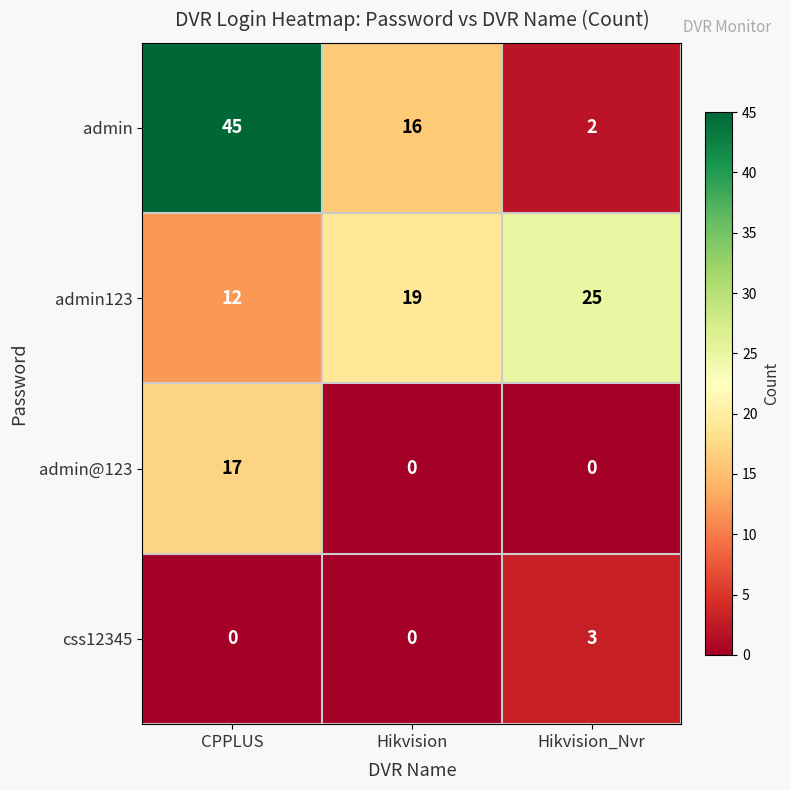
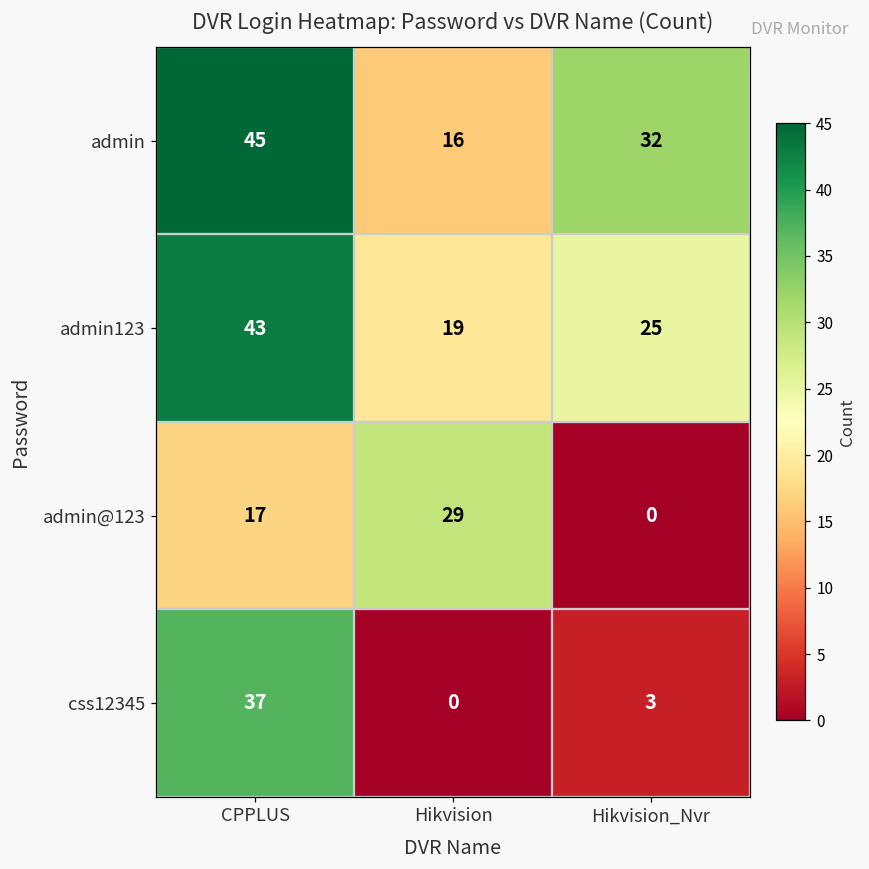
admin, Hikvision_Nvr: 2 -> 32
admin123, CPPLUS: 12 -> 43
admin@123, Hikvision: 0 -> 29
css12345, CPPLUS: 0 -> 37
